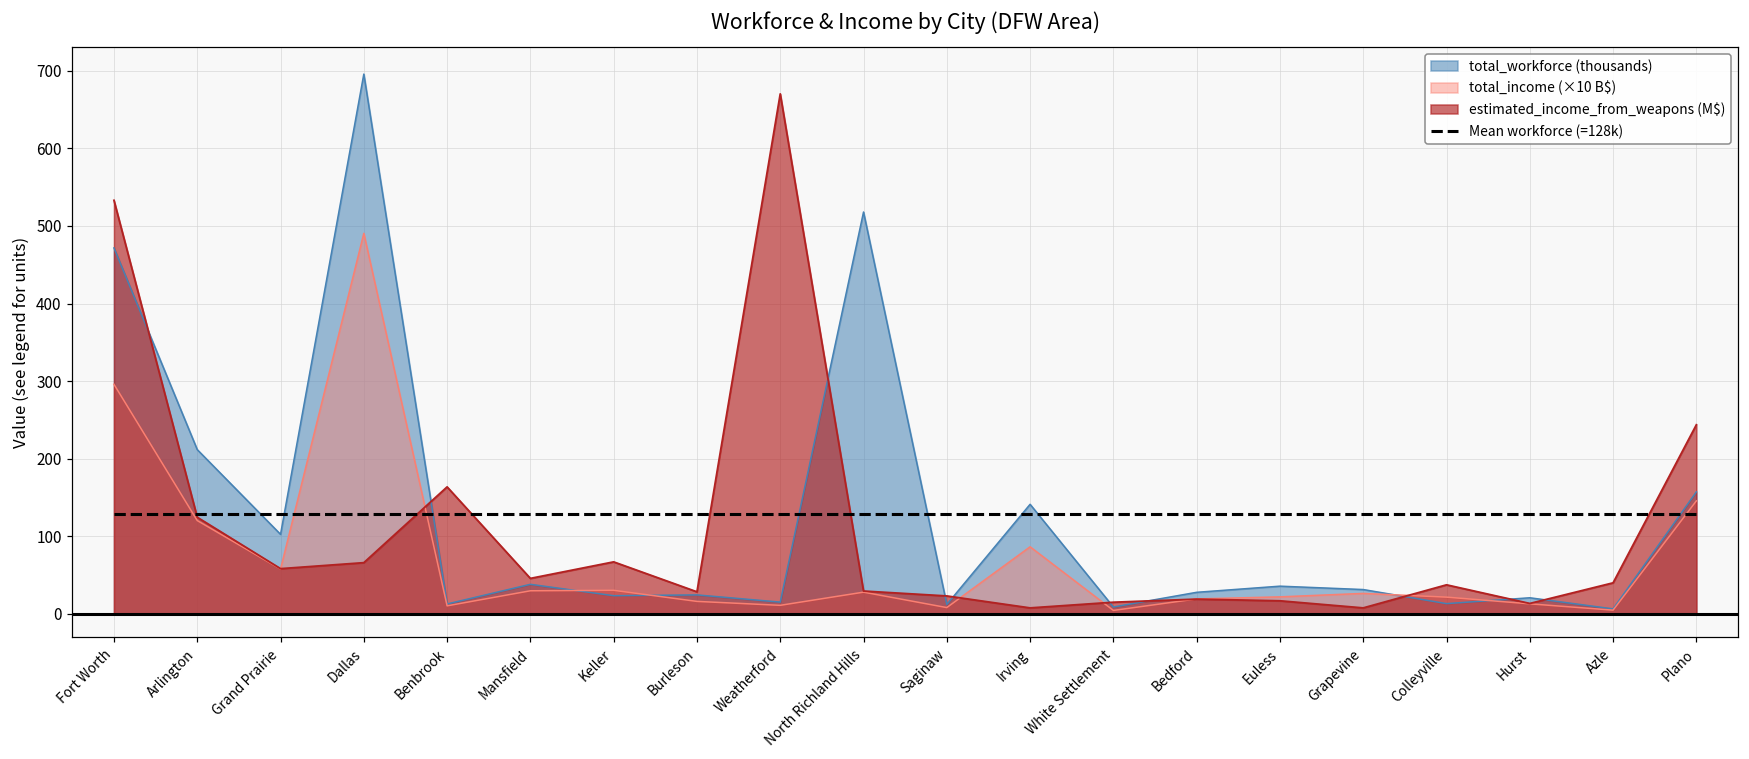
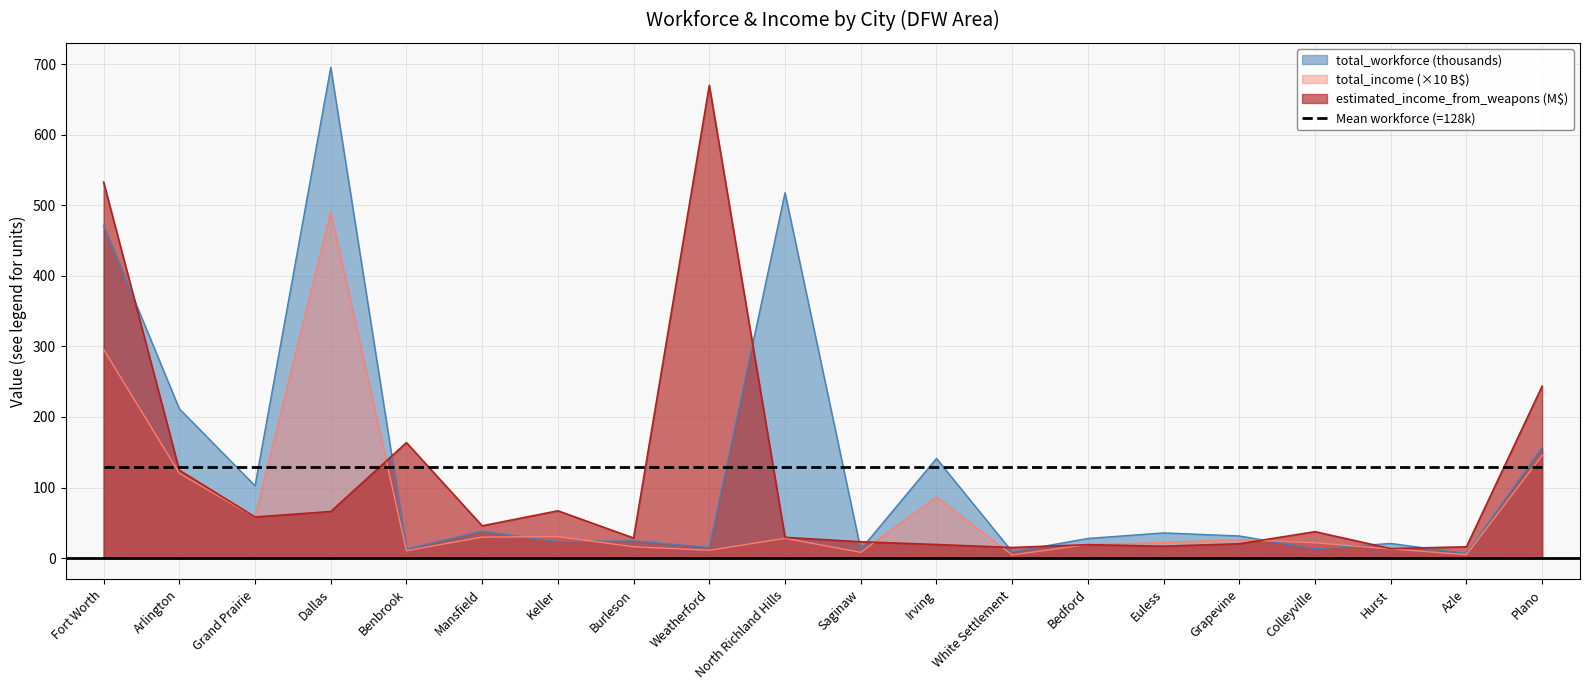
estimated_income_from_weapons (M$), Irving: 10 -> 20
estimated_income_from_weapons (M$), Grapevine: 10 -> 20
estimated_income_from_weapons (M$), Azle: 40 -> 20
